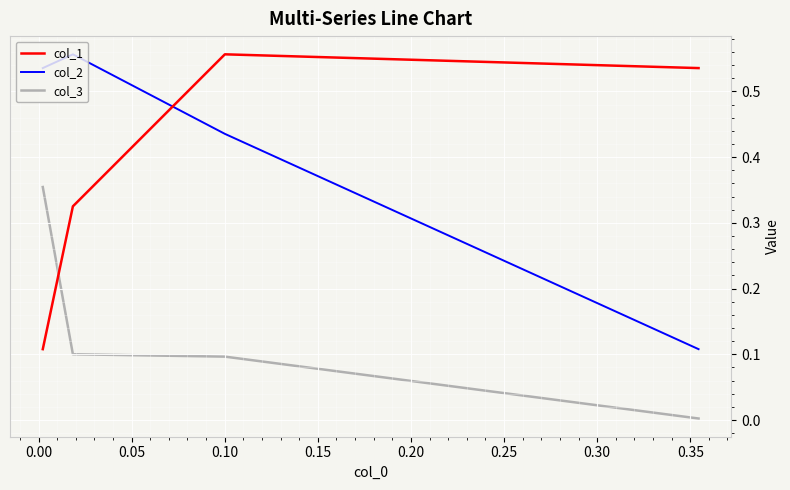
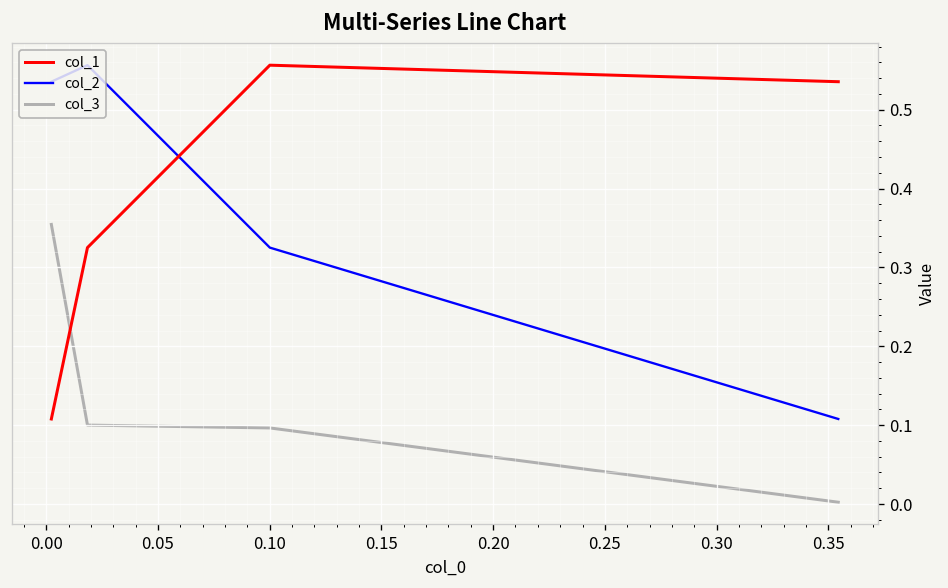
col_2, 0.10: 0.44 -> 0.33
